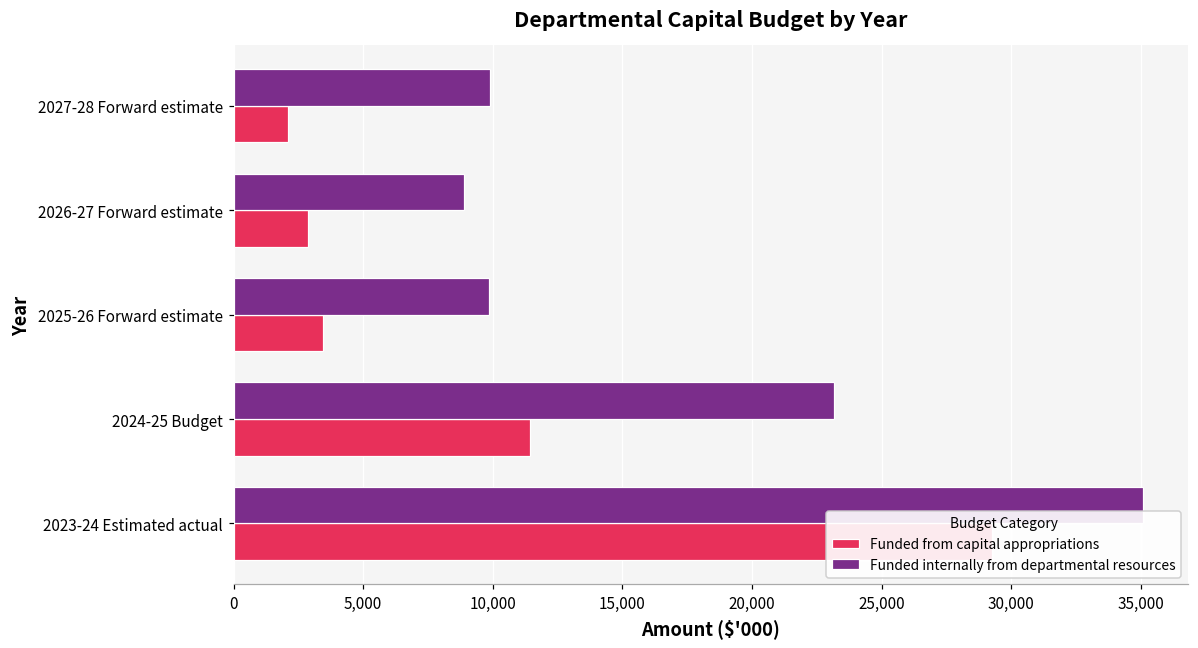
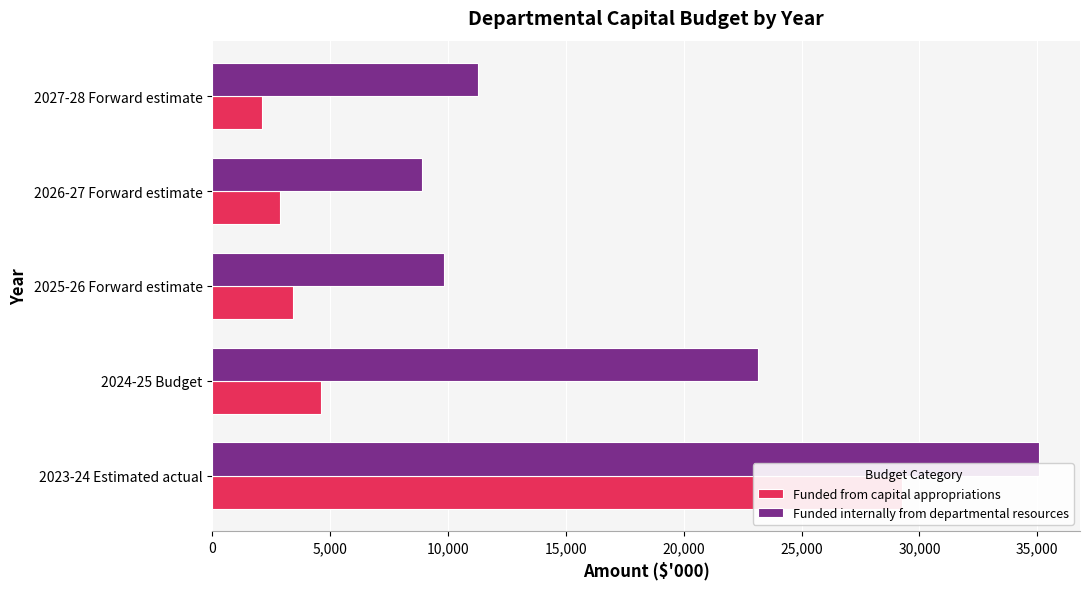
Funded internally from departmental resources, 2027-28 Forward estimate: 9,900 -> 11,300
Funded from capital appropriations, 2024-25 Budget: 11,400 -> 4,600
